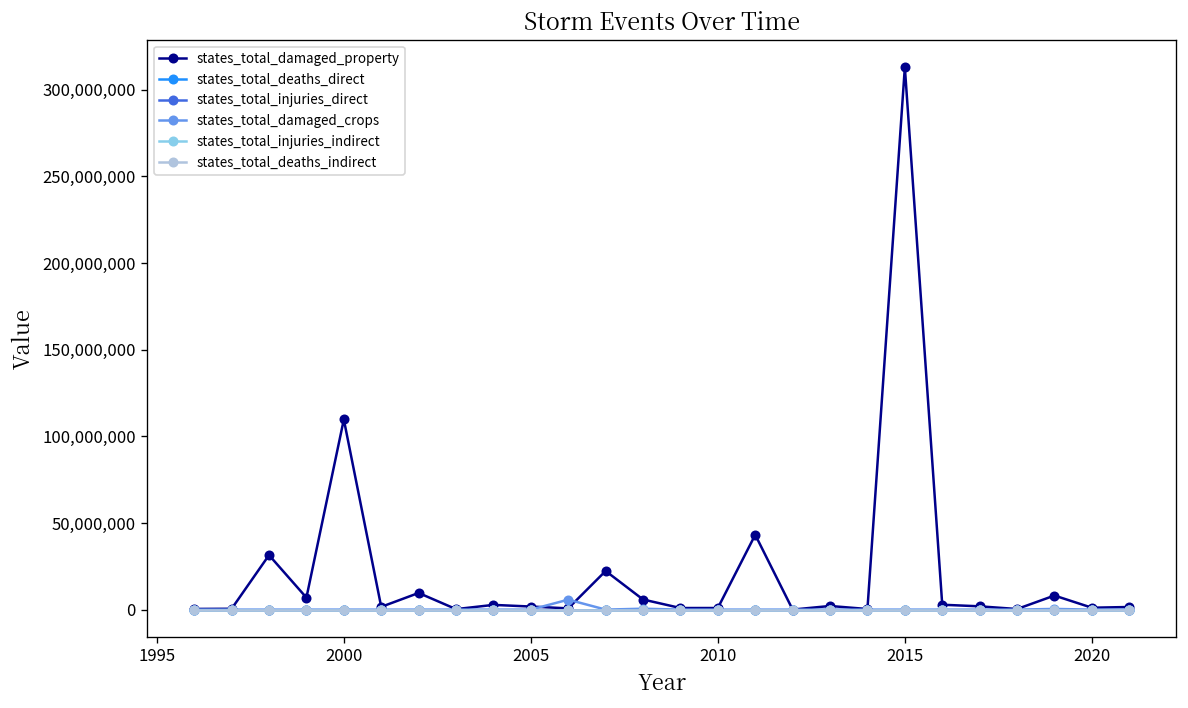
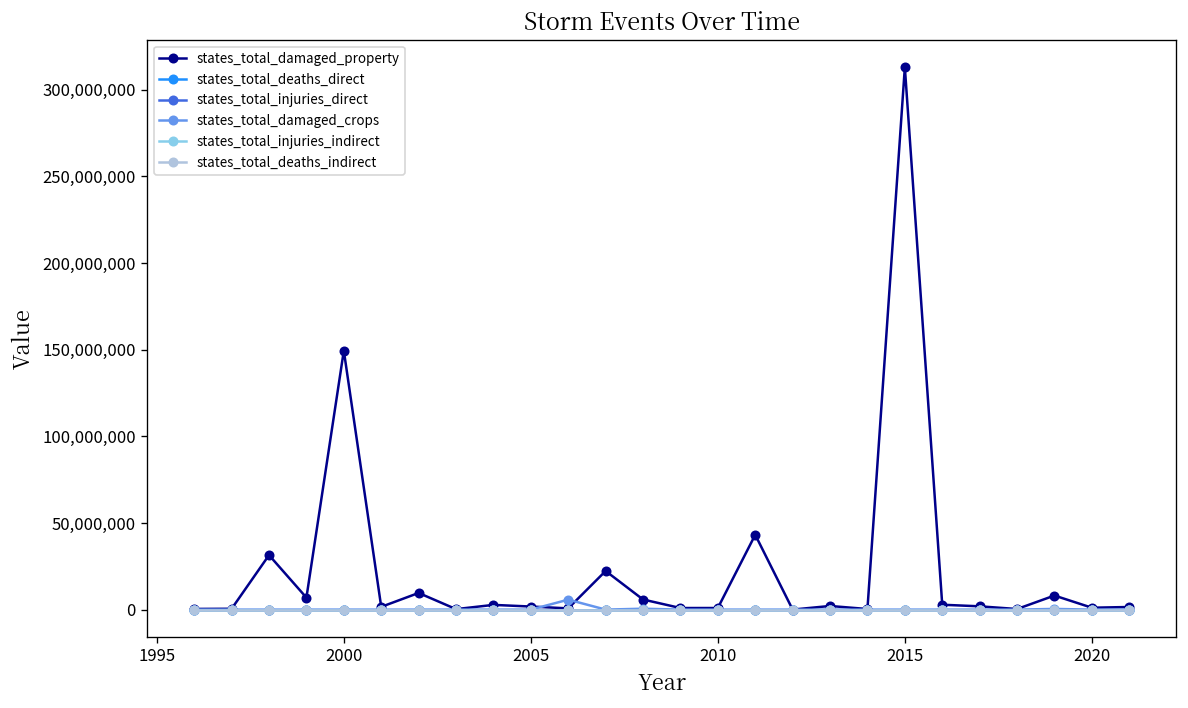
states_total_damaged_property, 2000: 110,000,000 -> 149,000,000
